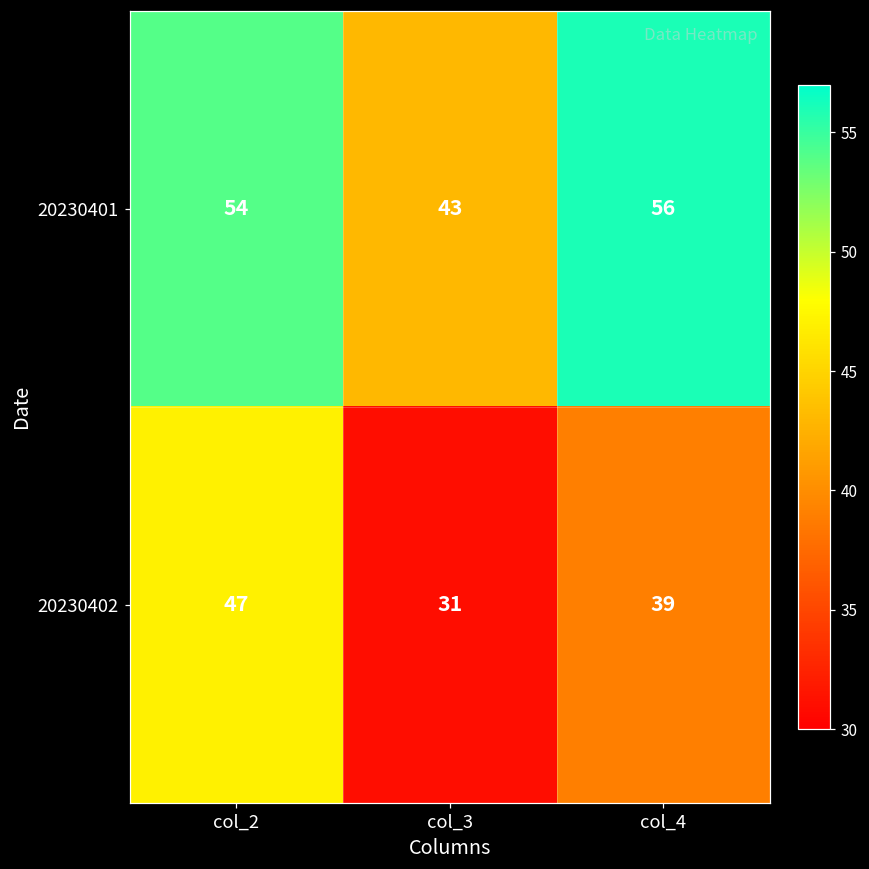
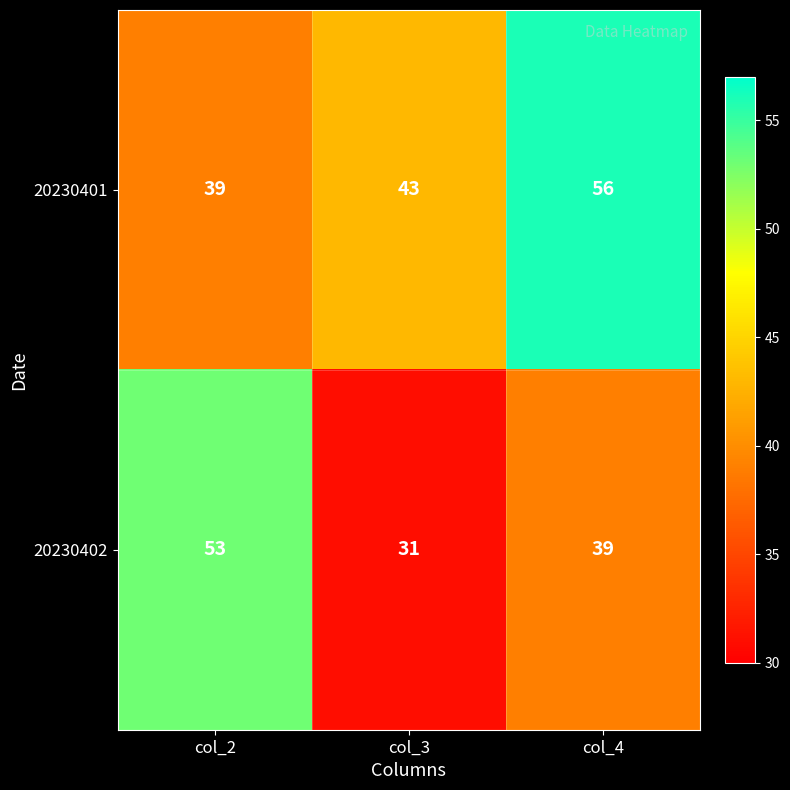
20230401, col_2: 54 -> 39
20230402, col_2: 47 -> 53
